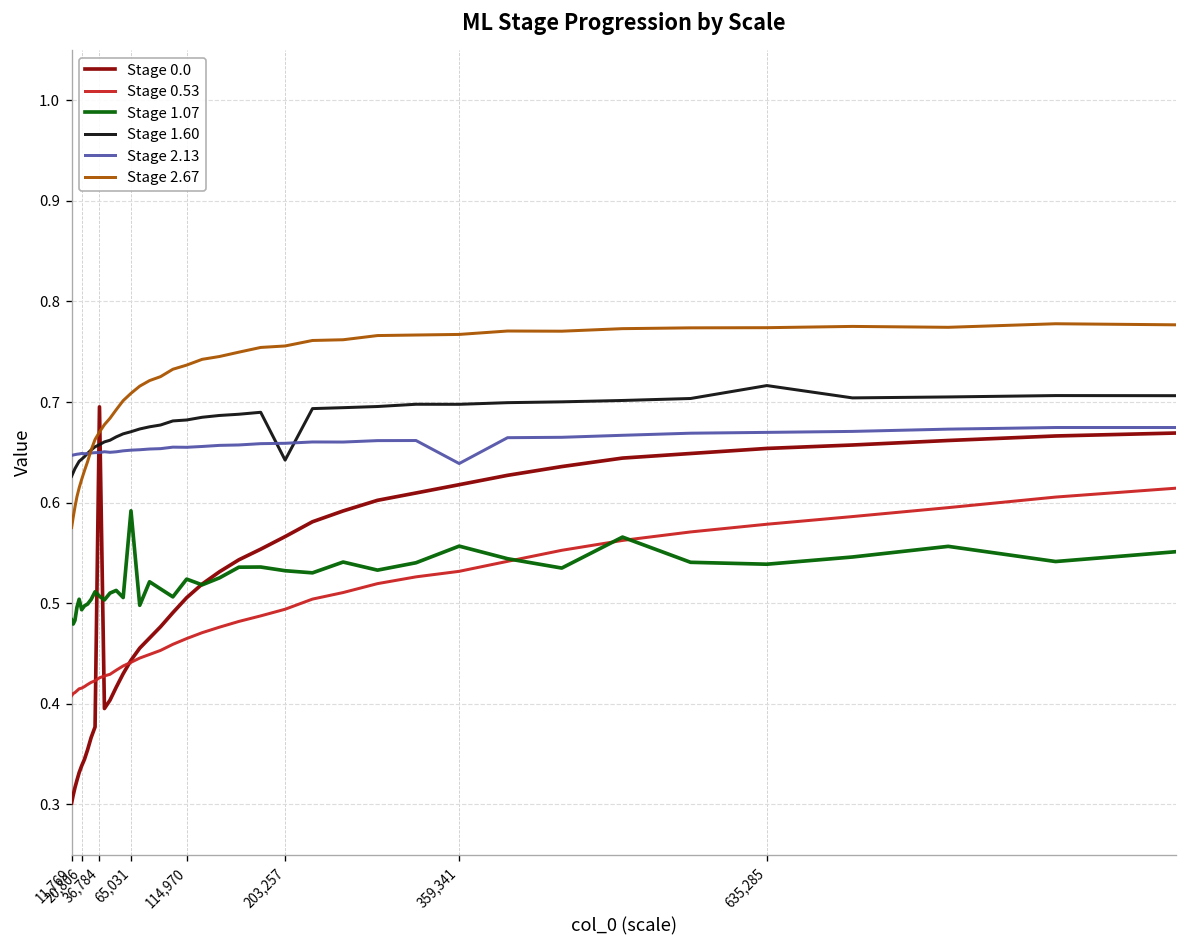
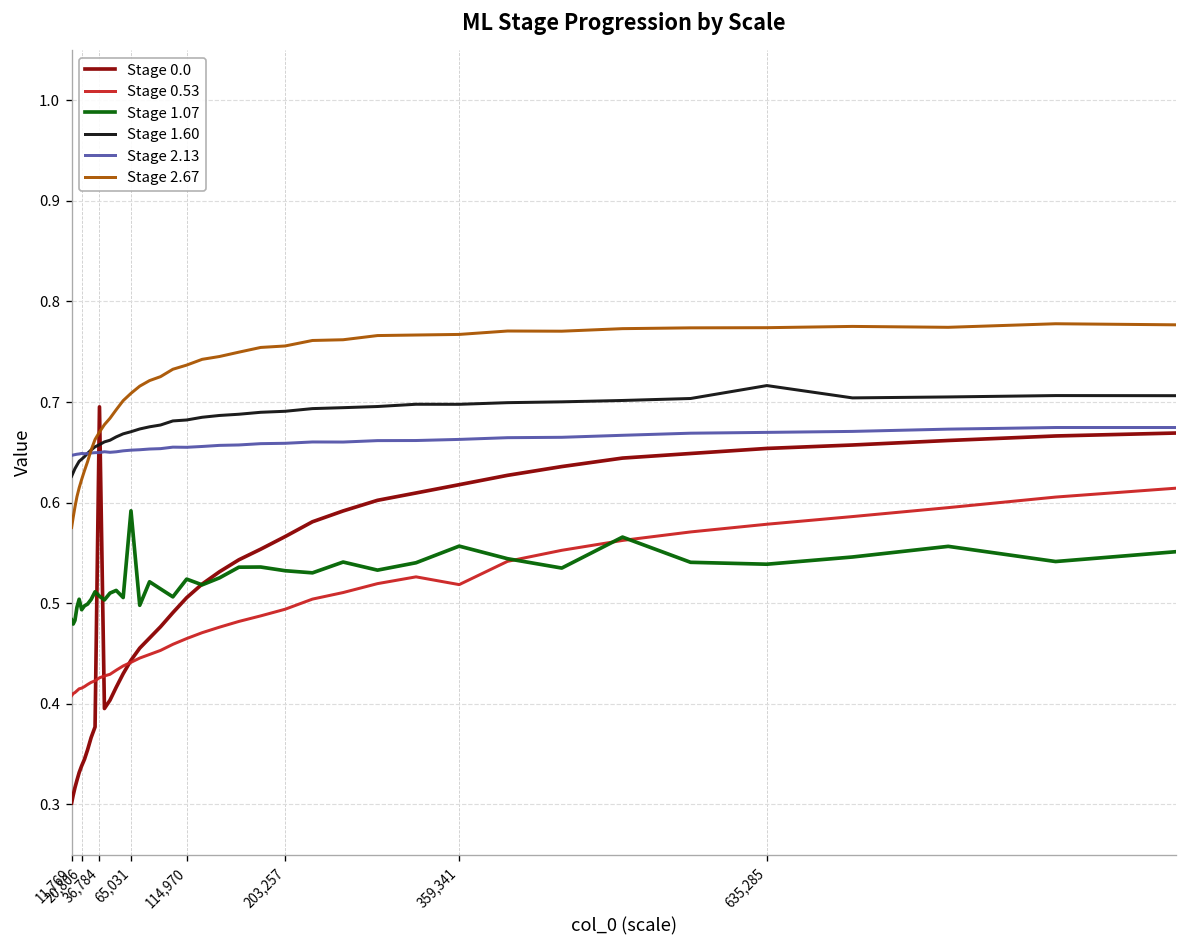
Stage 1.60, 203,257: 0.64 -> 0.69
Stage 0.53, 359,341: 0.53 -> 0.52
Stage 2.13, 359,341: 0.64 -> 0.66
